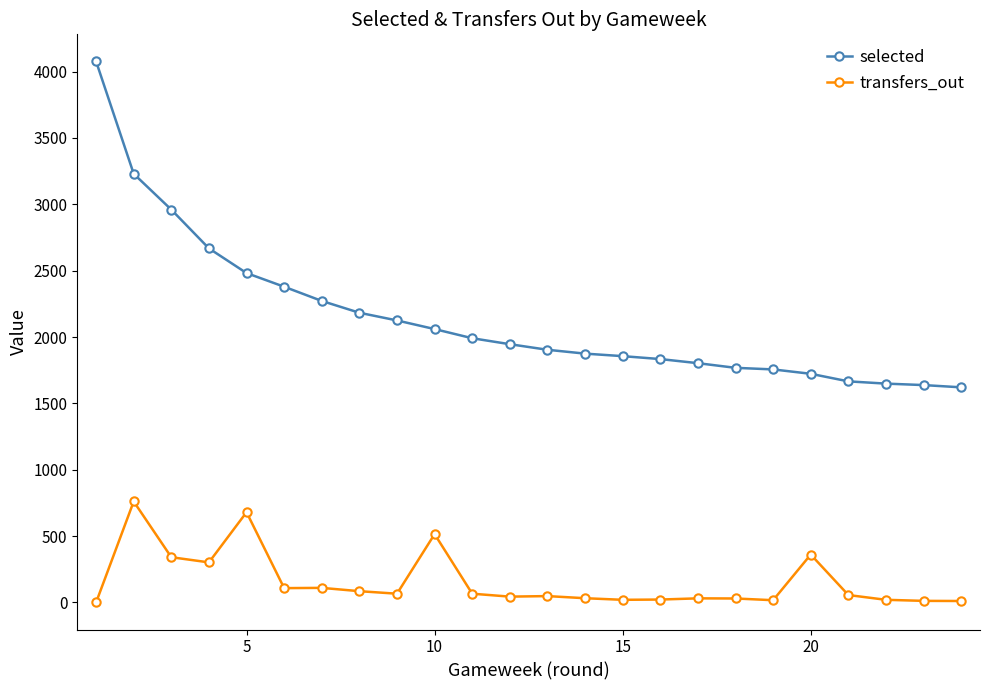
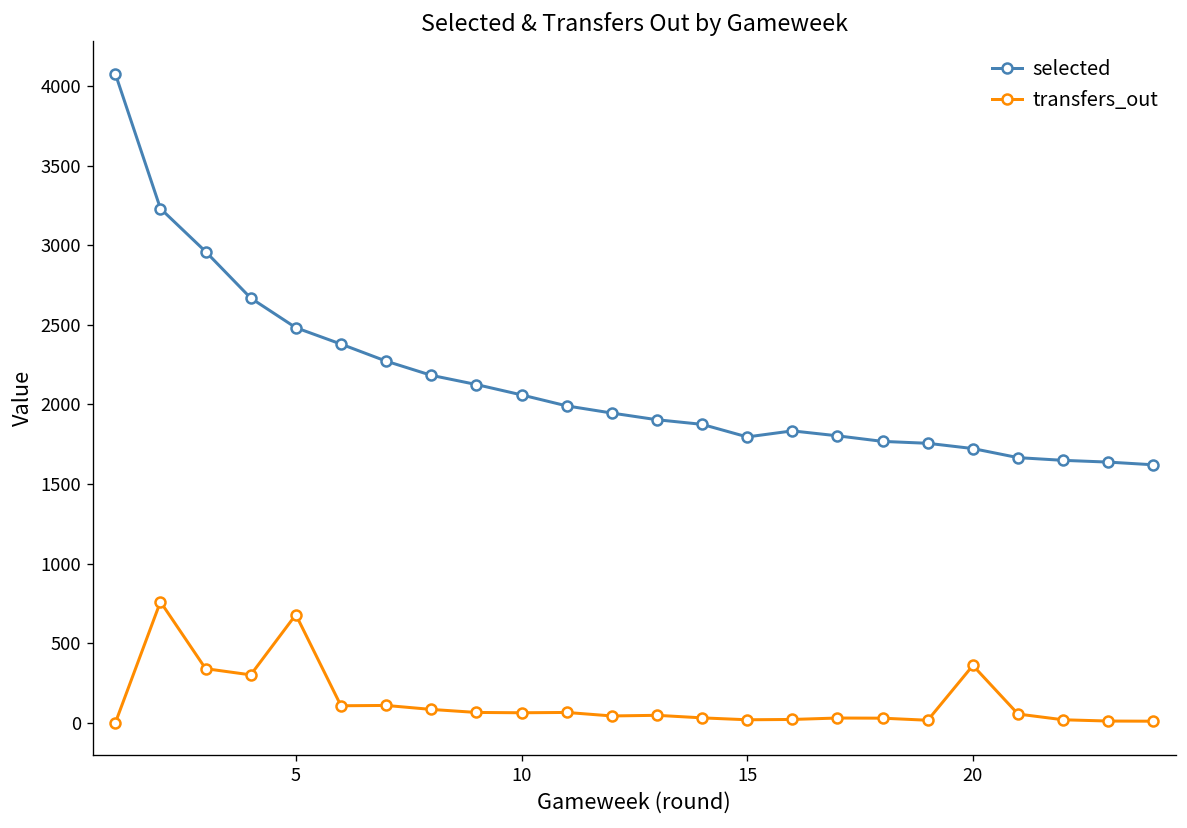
transfers_out, 10: 520 -> 60
selected, 15: 1860 -> 1800
